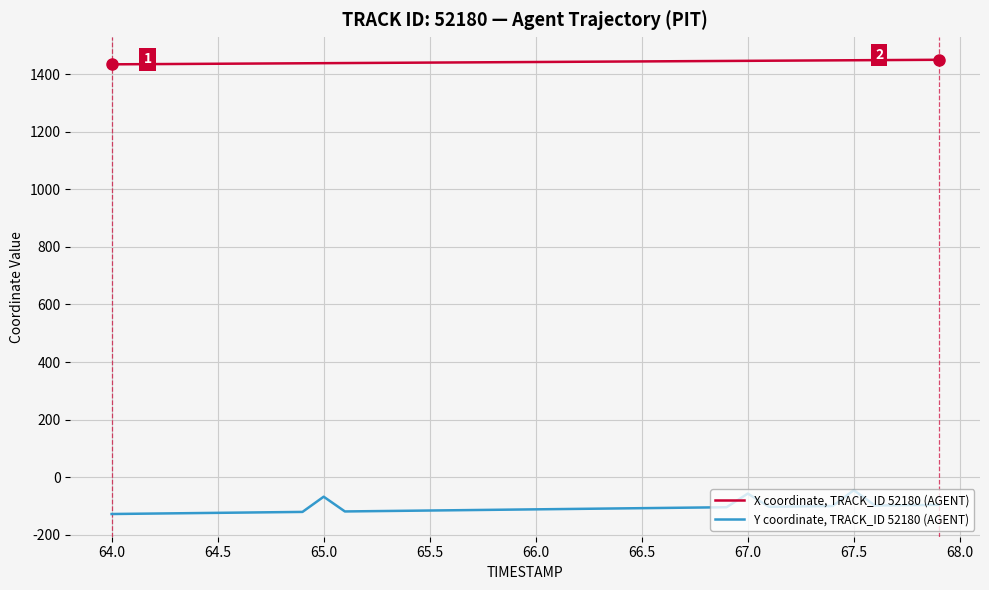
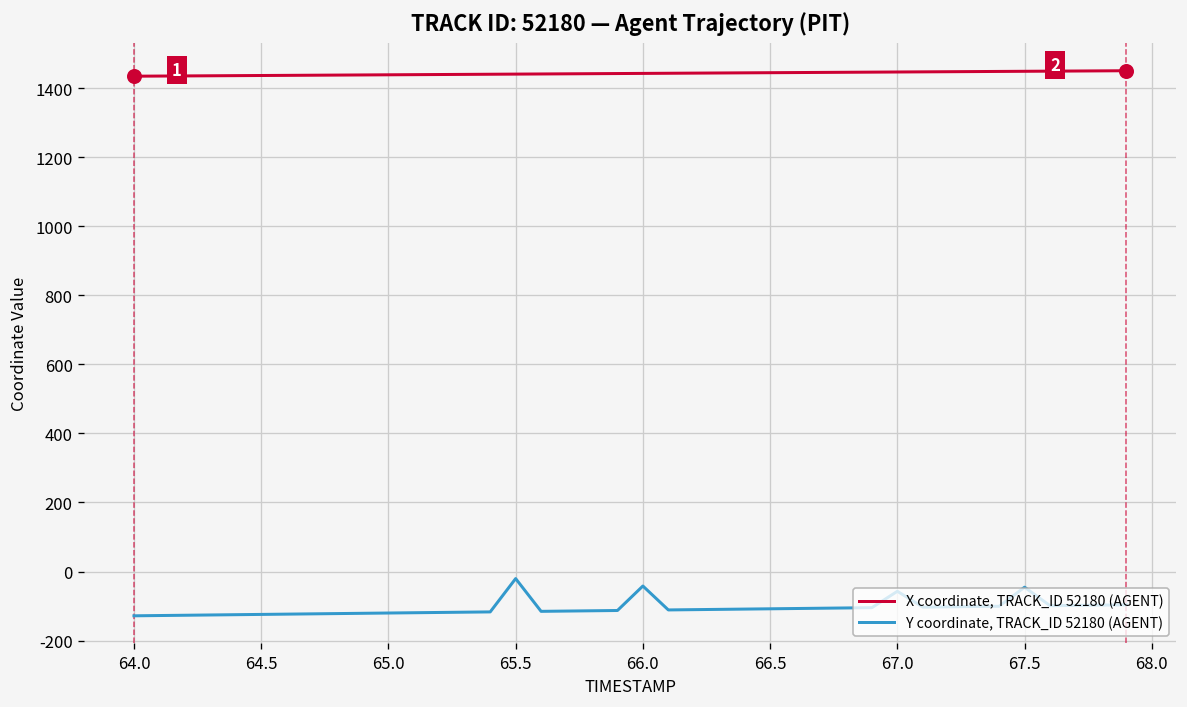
Y coordinate, TRACK_ID 52180 (AGENT), 65.0: -70 -> -120
Y coordinate, TRACK_ID 52180 (AGENT), 65.5: -120 -> -20
Y coordinate, TRACK_ID 52180 (AGENT), 66.0: -110 -> -40
